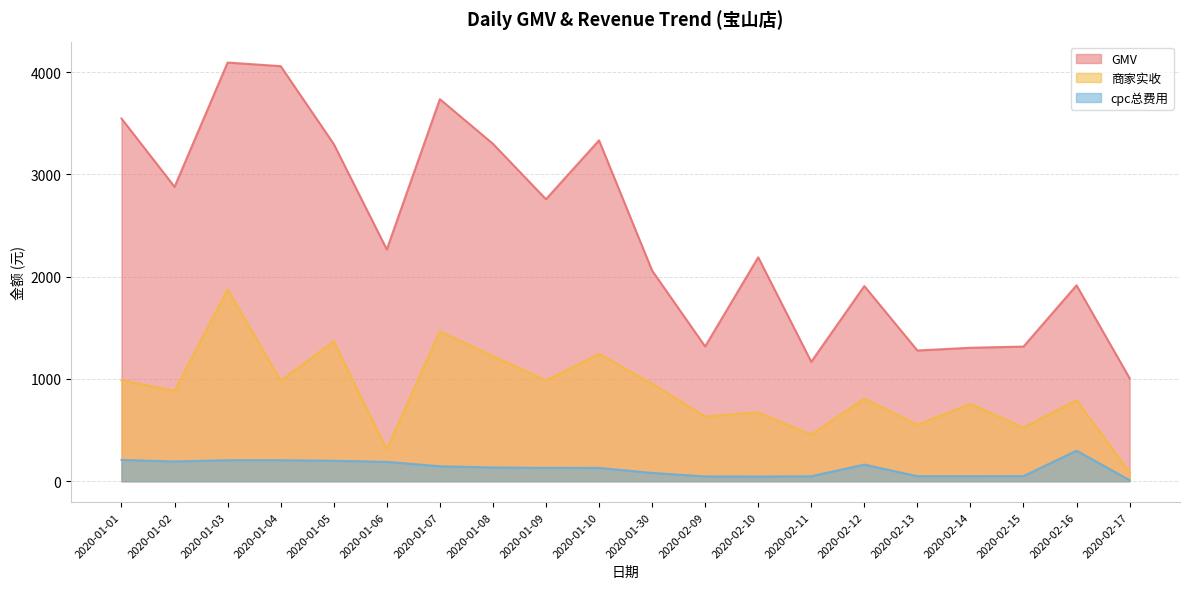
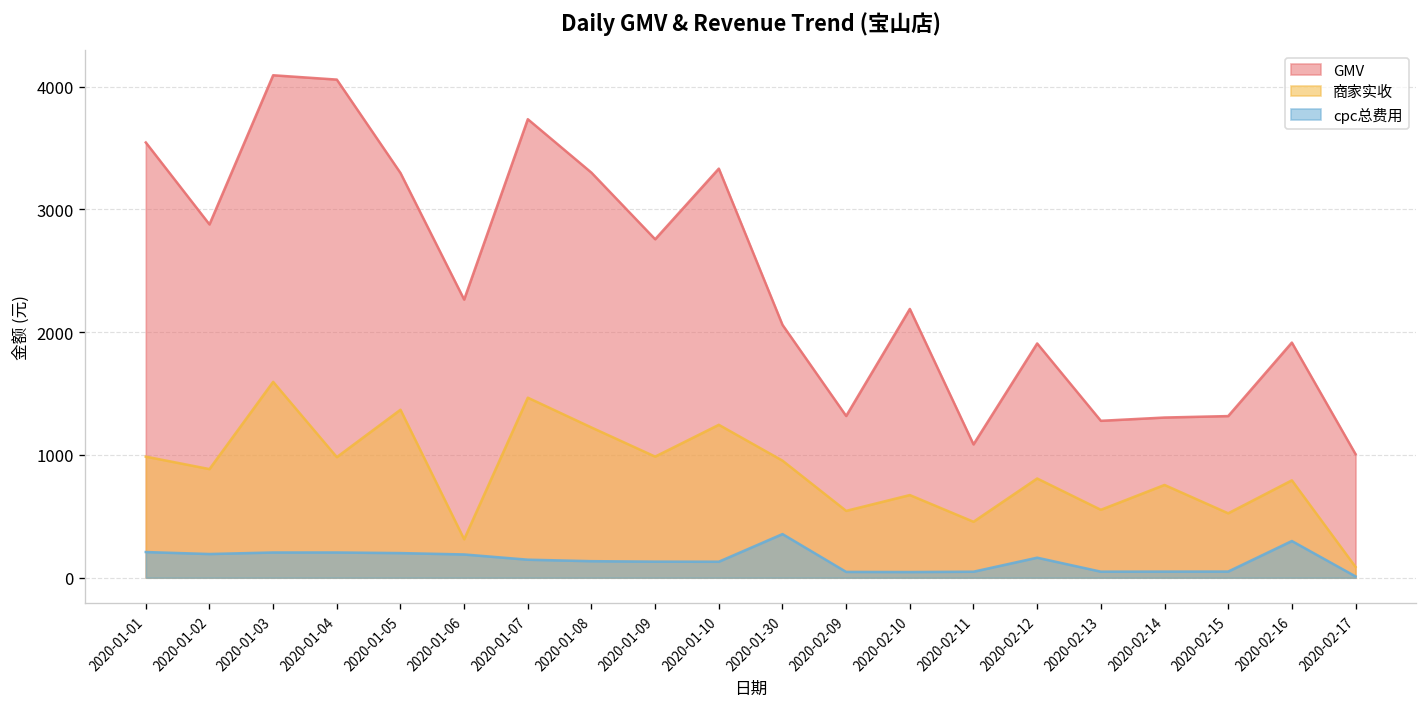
商家实收, 2020-01-03: 1880 -> 1600
cpc总费用, 2020-01-30: 80 -> 360
商家实收, 2020-02-09: 630 -> 540
GMV, 2020-02-11: 1170 -> 1090
